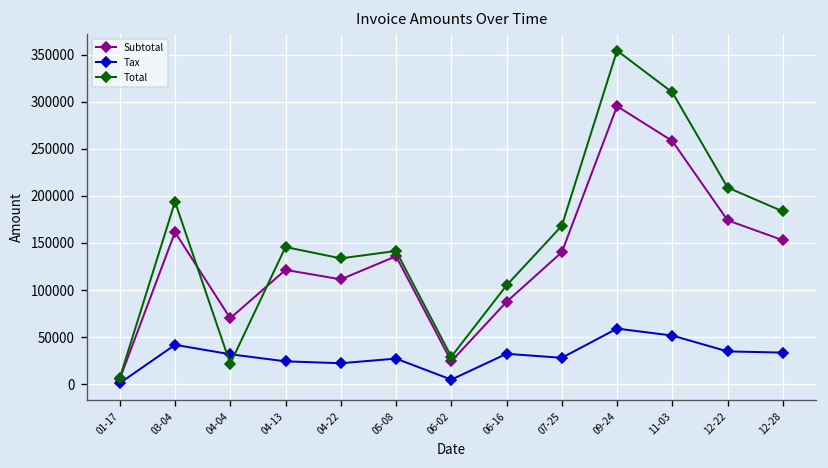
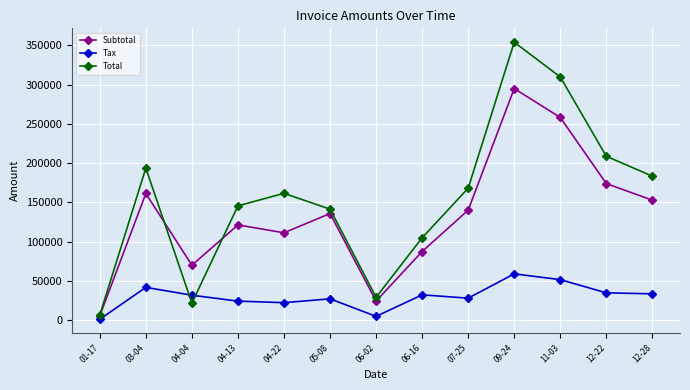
Total, 04-22: 130000 -> 160000
